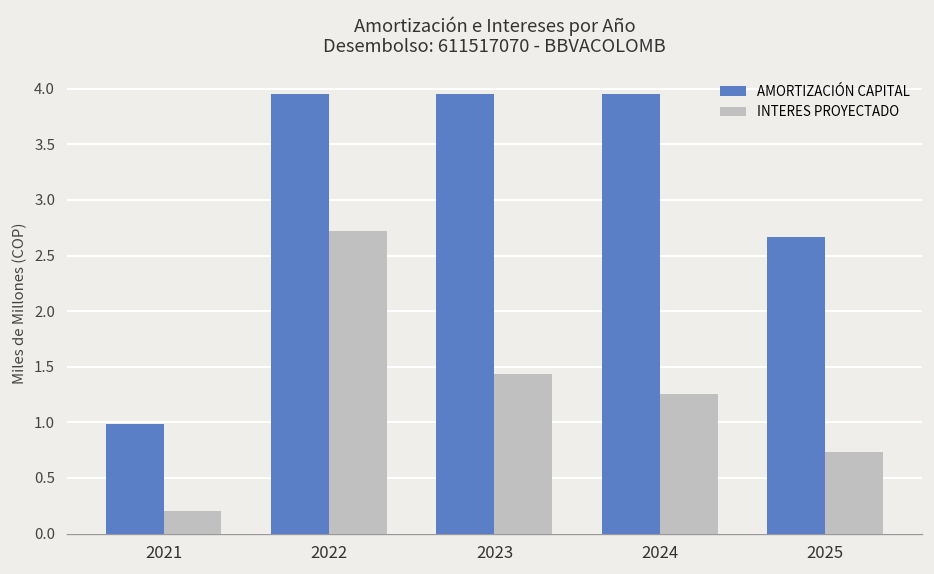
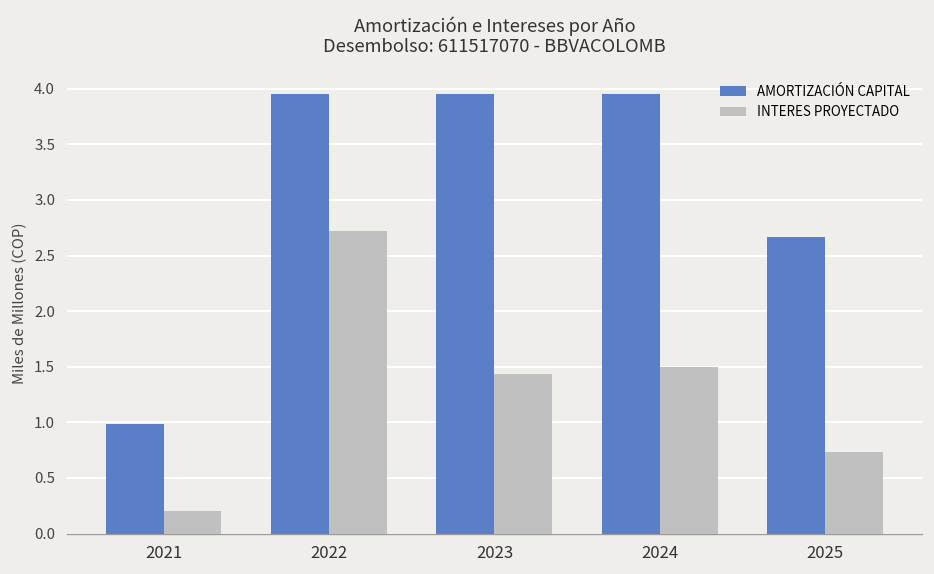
INTERES PROYECTADO, 2024: 1.3 -> 1.5
